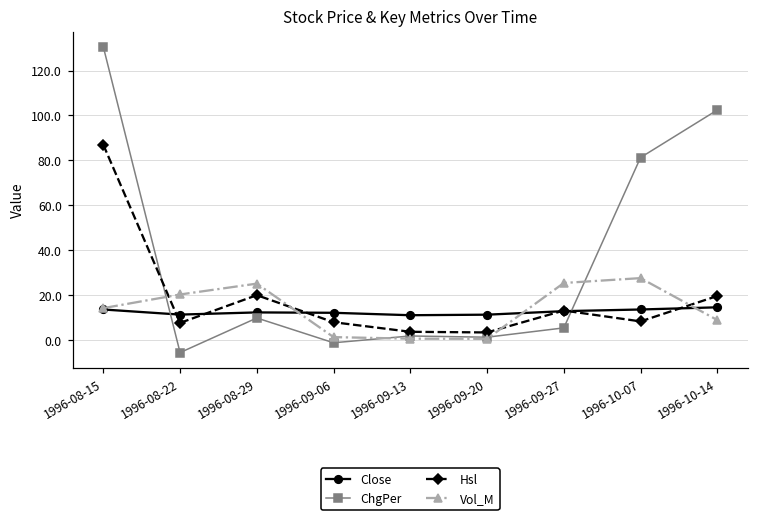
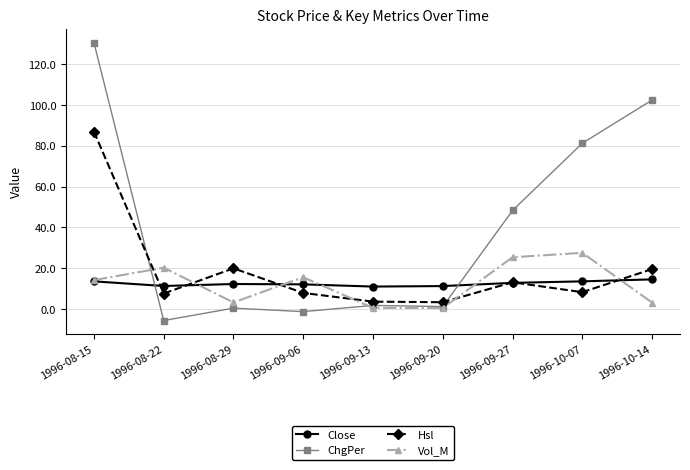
ChgPer, 1996-08-29: 10 -> 0
Vol_M, 1996-08-29: 25 -> 3
Vol_M, 1996-09-06: 1 -> 16
ChgPer, 1996-09-27: 5 -> 48
Vol_M, 1996-10-14: 9 -> 3
